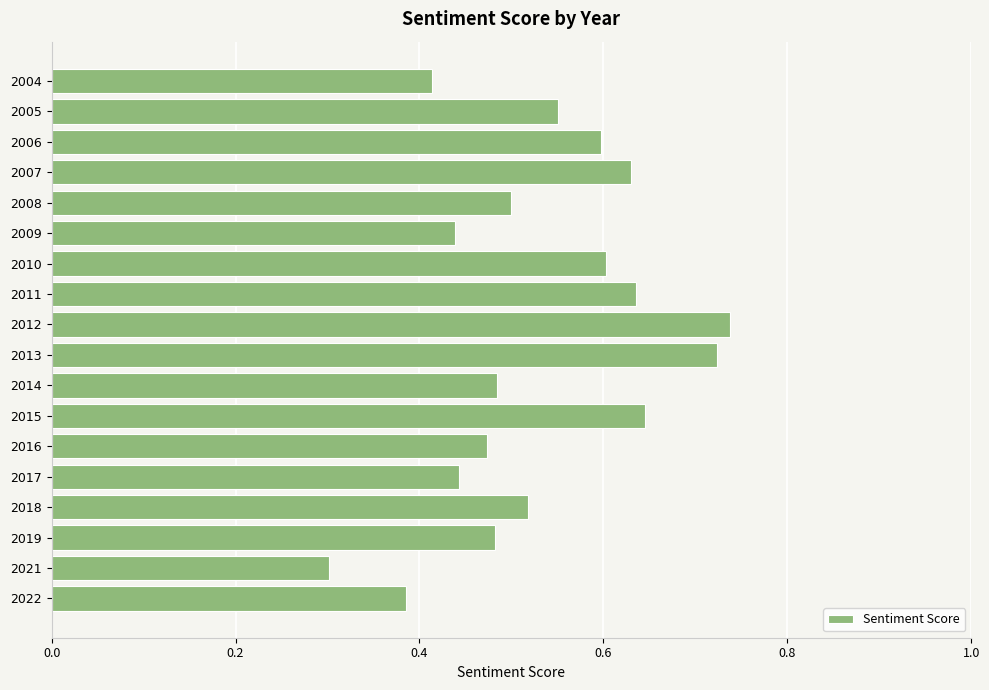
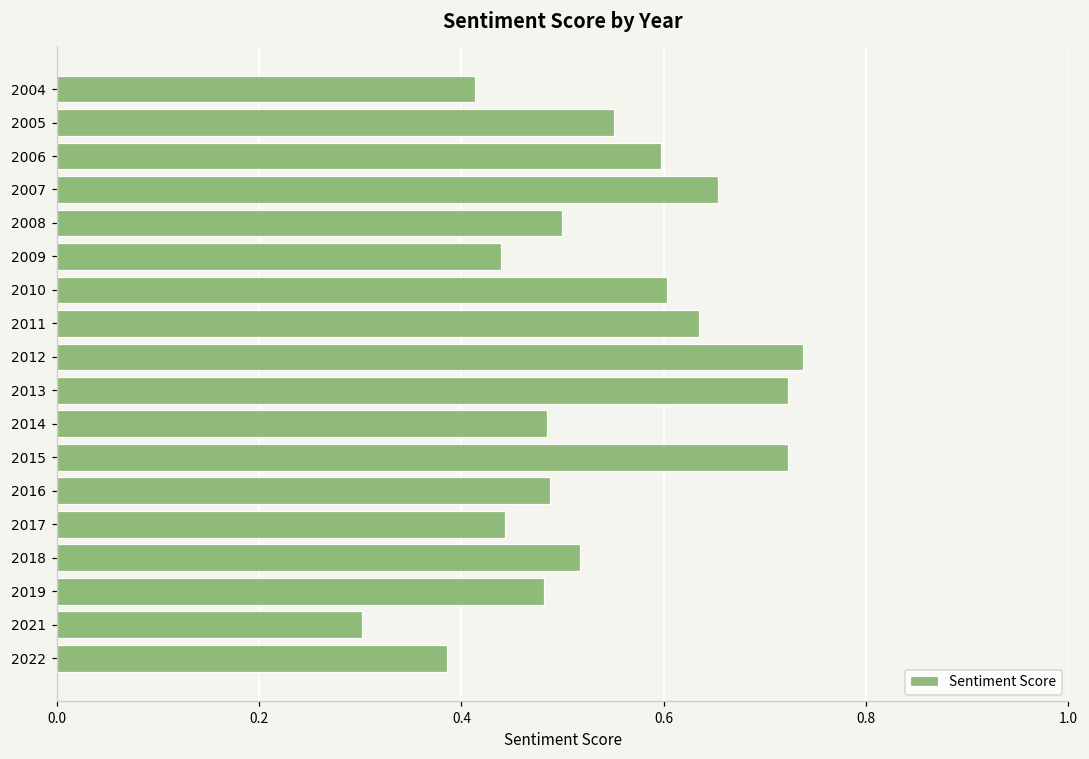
2007: 0.63 -> 0.65
2015: 0.64 -> 0.72
2016: 0.47 -> 0.49
